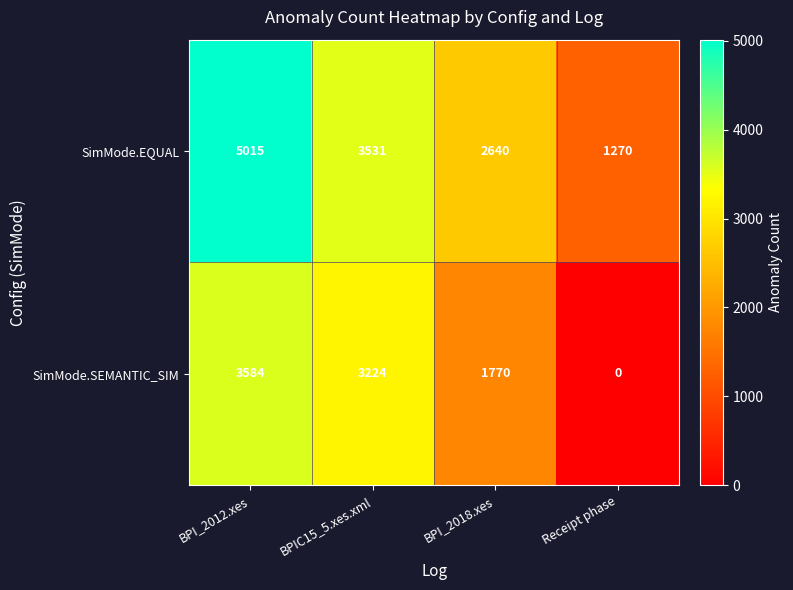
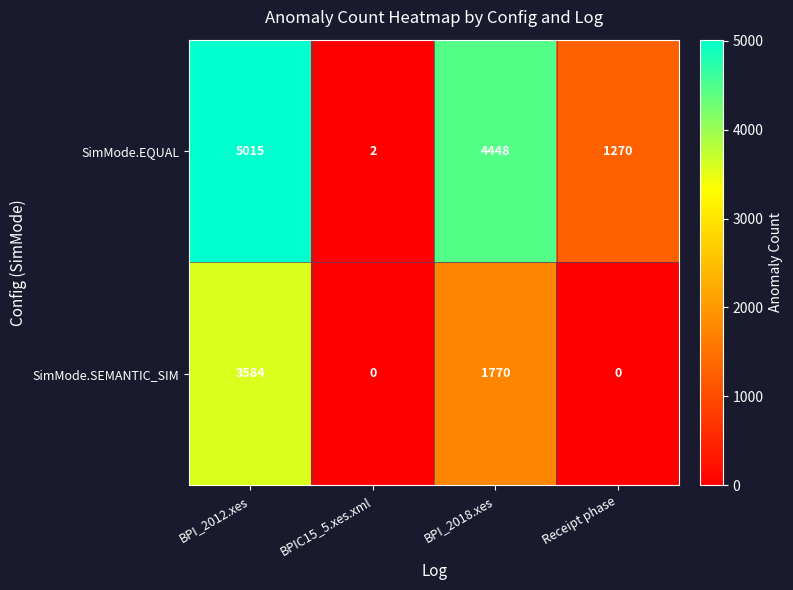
SimMode.EQUAL, BPIC15_5.xes.xml: 3531 -> 2
SimMode.EQUAL, BPI_2018.xes: 2640 -> 4448
SimMode.SEMANTIC_SIM, BPIC15_5.xes.xml: 3224 -> 0
